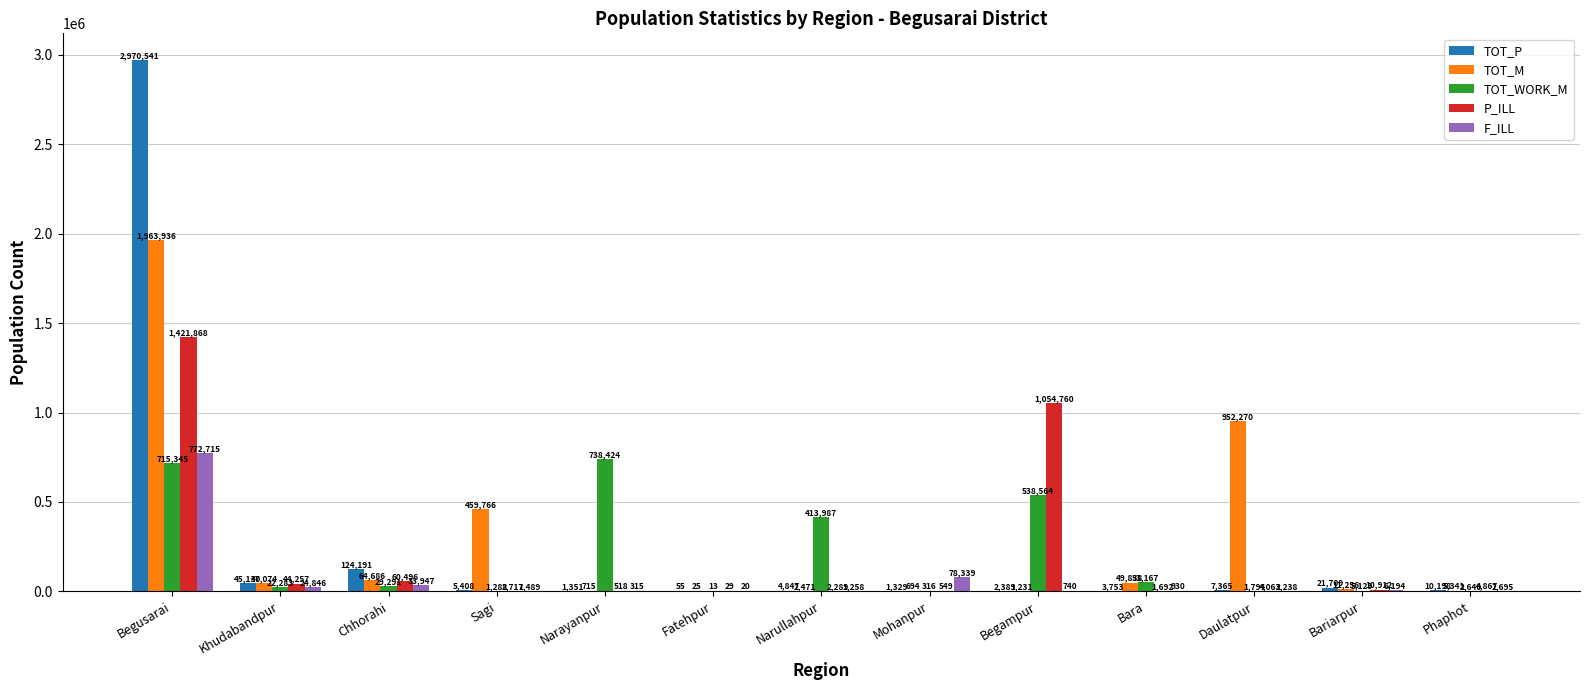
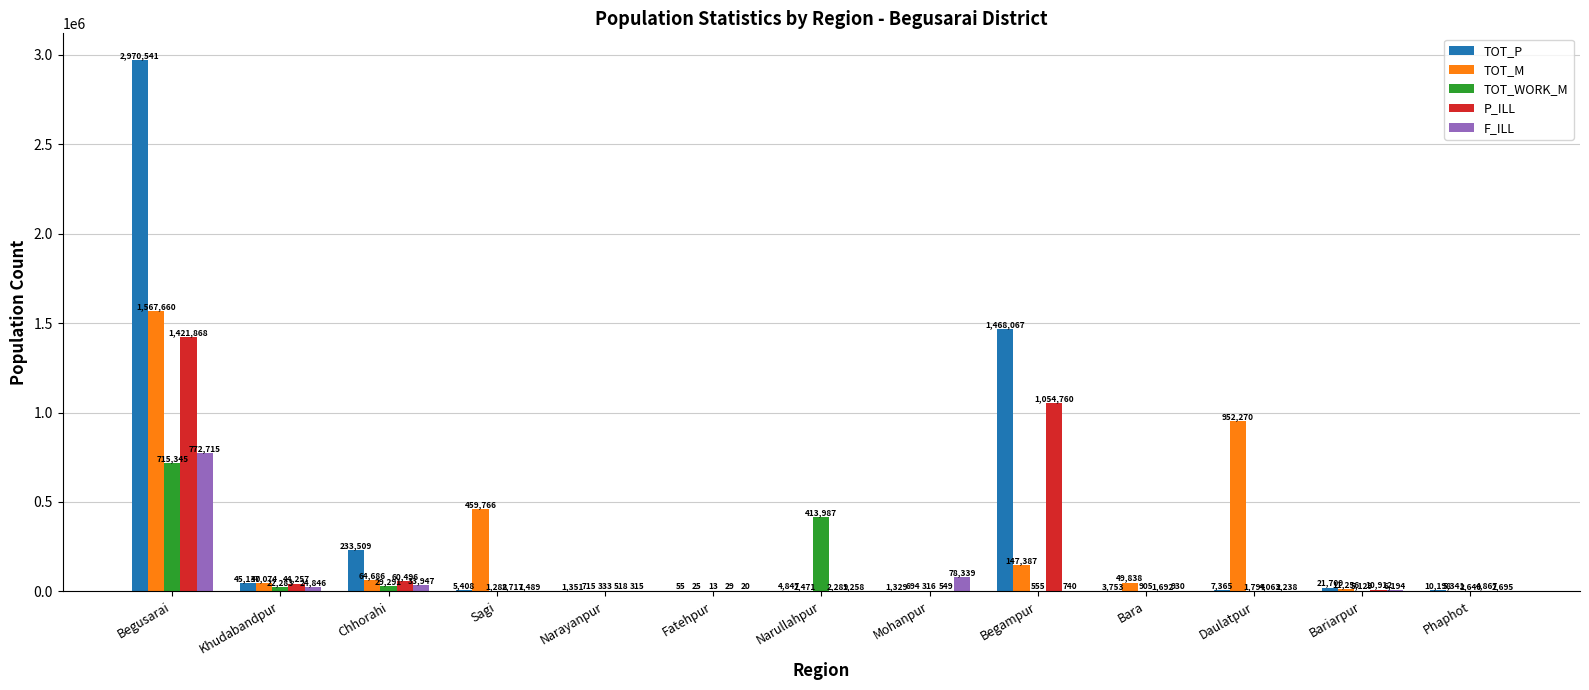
TOT_M, Begusarai: 1,963,936 -> 1,567,660
TOT_P, Chhorahi: 124,191 -> 233,509
TOT_WORK_M, Narayanpur: 738,424 -> 333
TOT_P, Begampur: 2,389 -> 1,468,067
TOT_M, Begampur: 1,231 -> 147,387
TOT_WORK_M, Begampur: 538,564 -> 555
TOT_WORK_M, Bara: 53,167 -> 905
